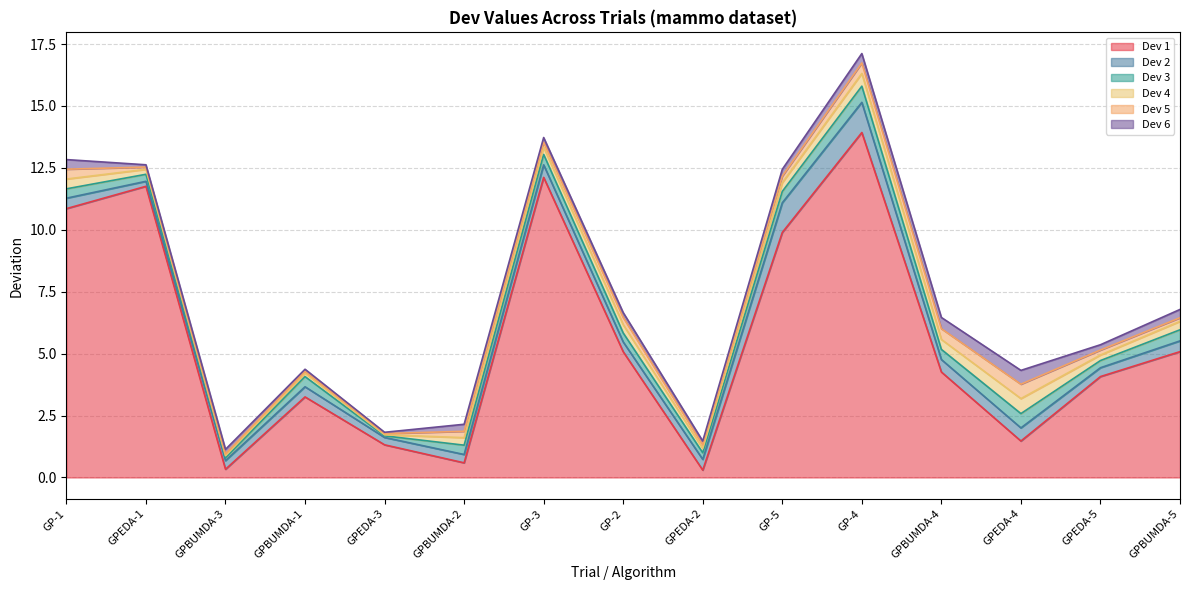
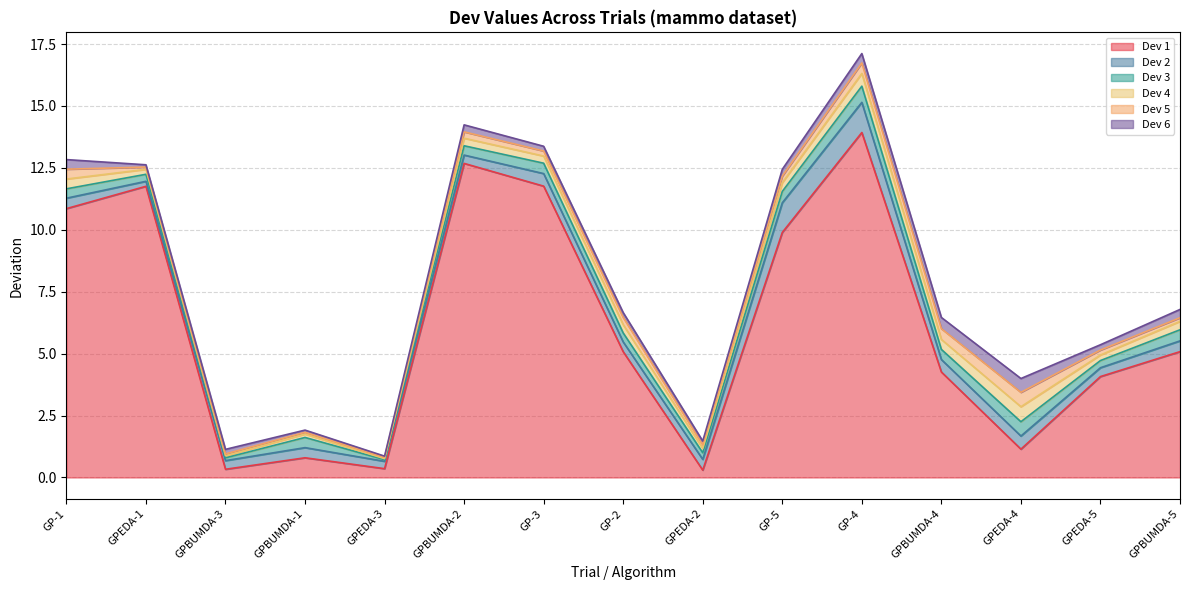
Dev 1, GPBUMDA-1: 3.3 -> 0.8
Dev 1, GPEDA-3: 1.3 -> 0.4
Dev 1, GPBUMDA-2: 0.6 -> 12.7
Dev 1, GP-3: 12.1 -> 11.8
Dev 1, GPEDA-4: 1.5 -> 1.1
